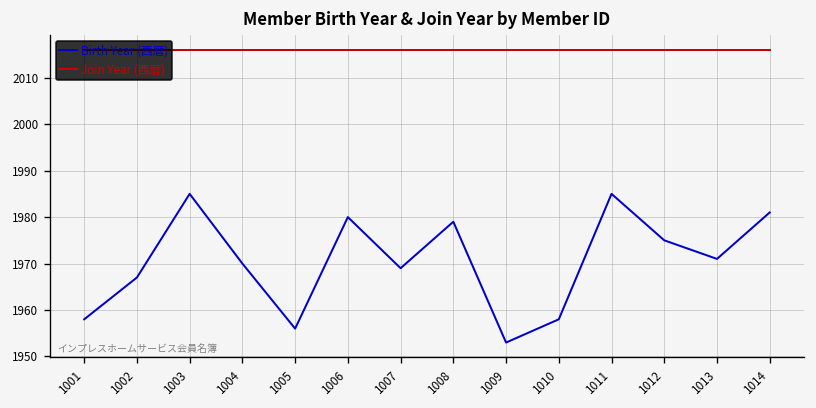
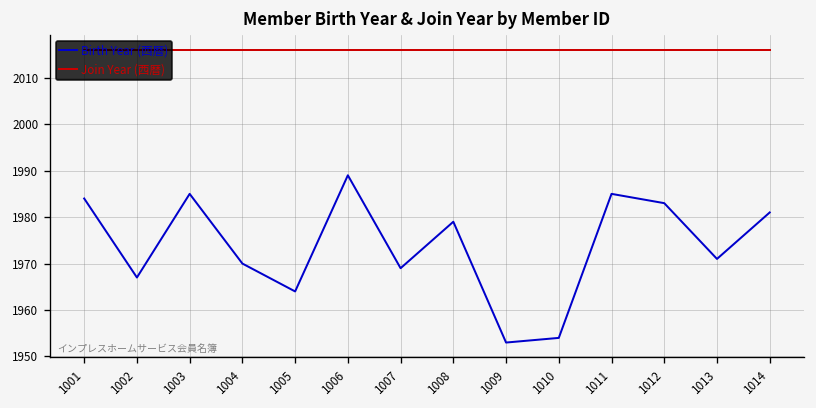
Birth Year (西暦), 1001: 1958 -> 1984
Birth Year (西暦), 1005: 1956 -> 1964
Birth Year (西暦), 1006: 1980 -> 1989
Birth Year (西暦), 1010: 1958 -> 1954
Birth Year (西暦), 1012: 1975 -> 1983
